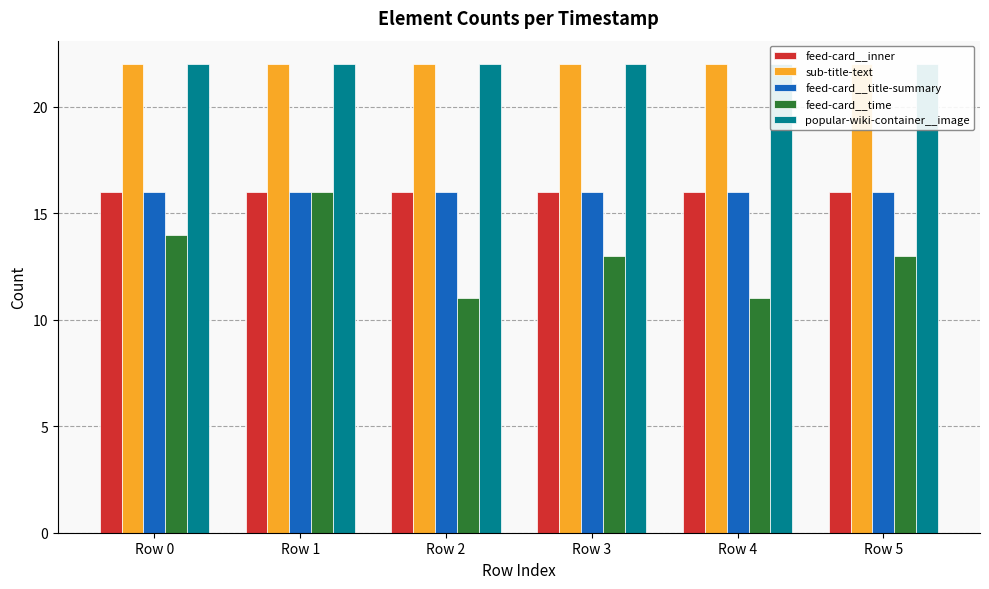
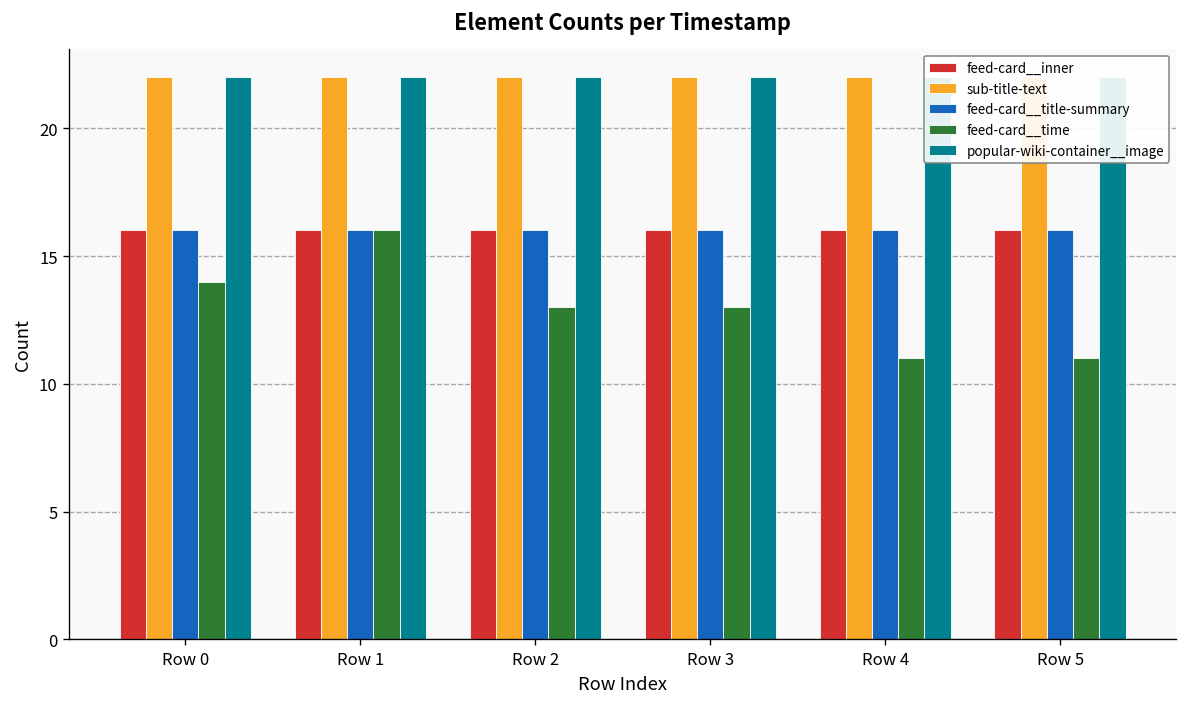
feed-card__time, Row 2: 11 -> 13
feed-card__time, Row 5: 13 -> 11
